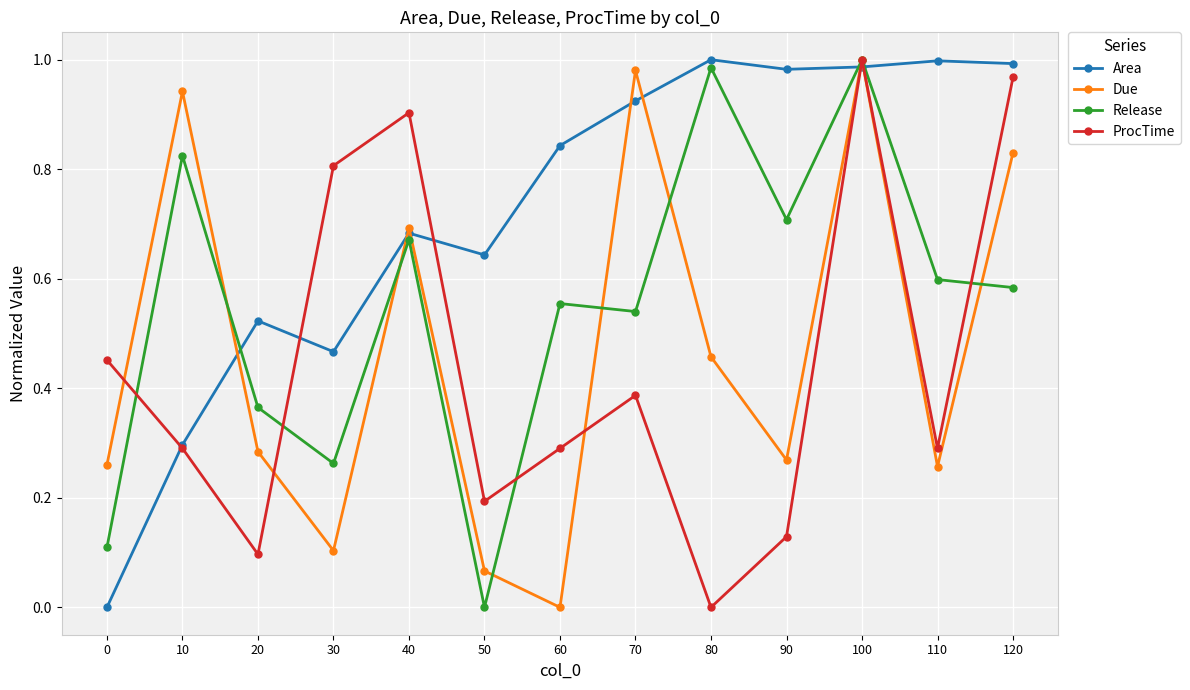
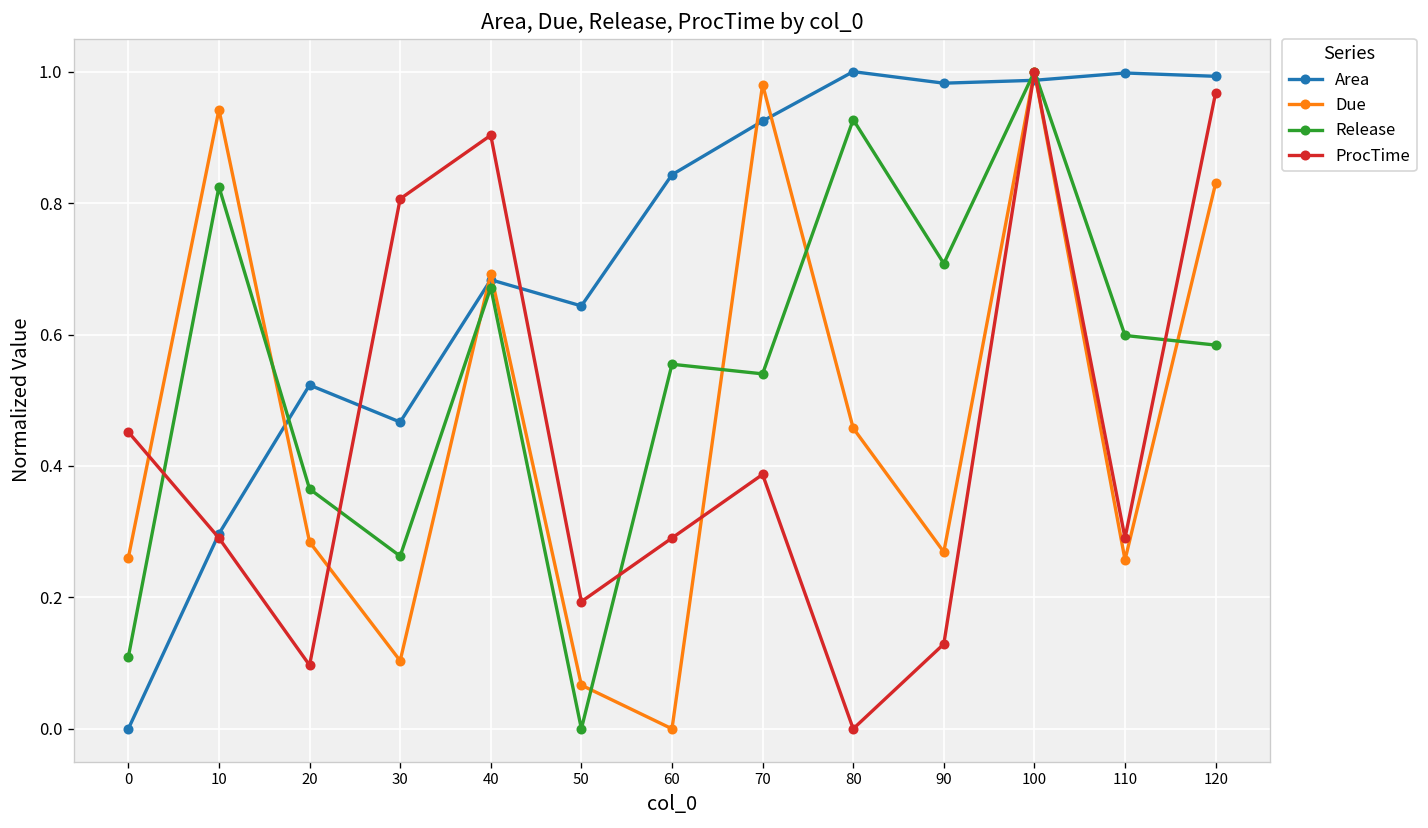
Release, 80: 0.99 -> 0.93
